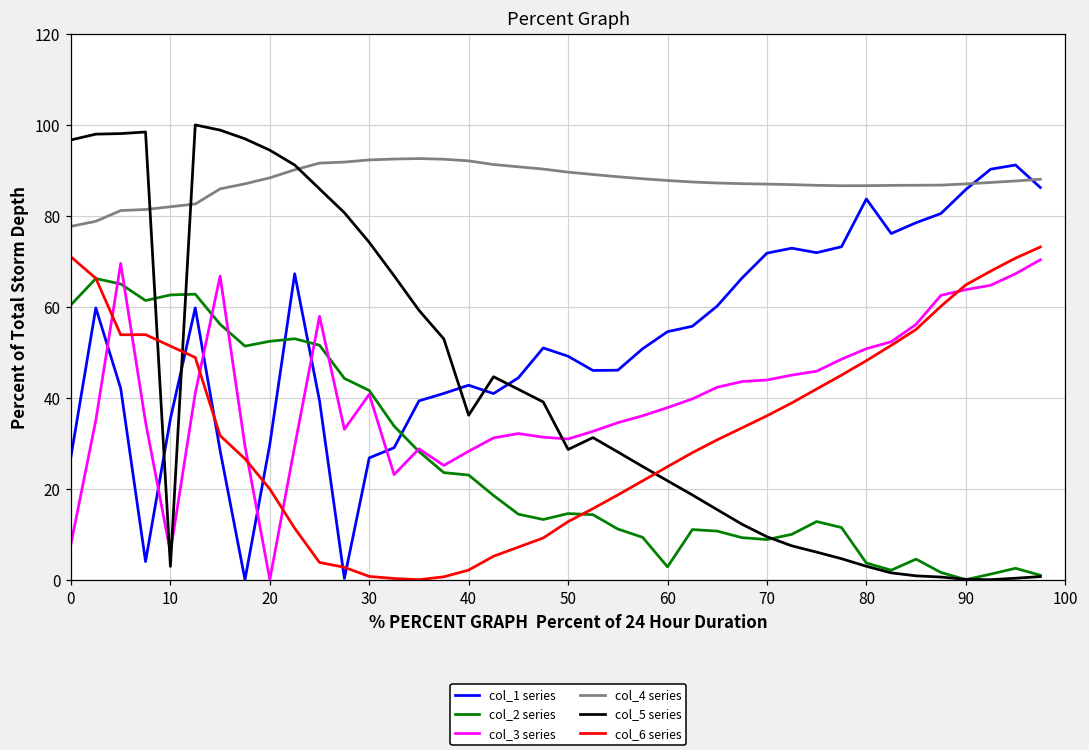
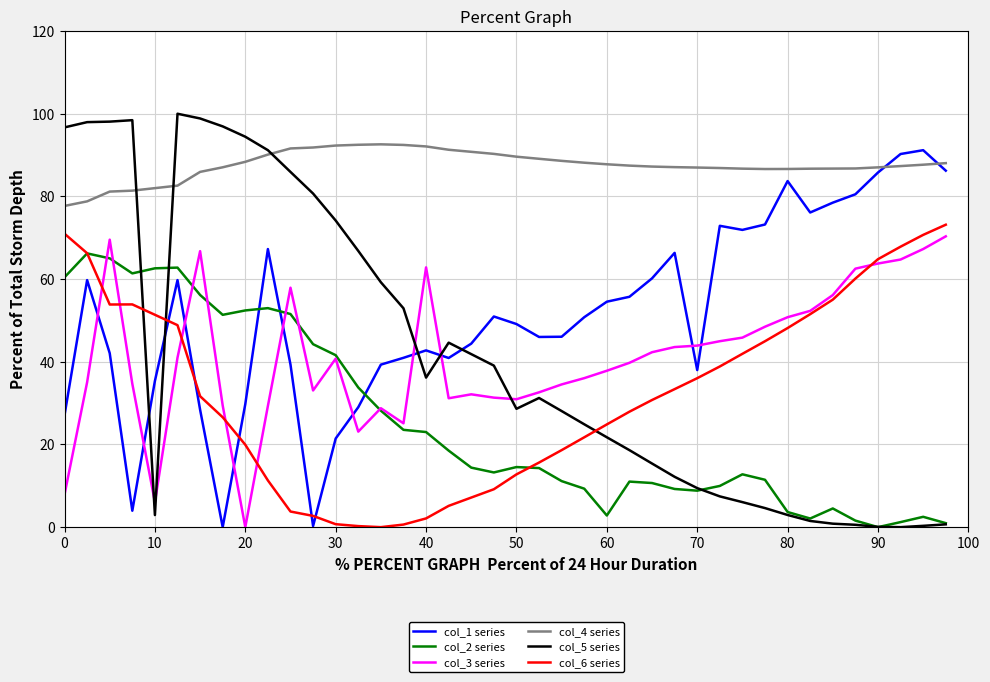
col_1 series, 30: 27 -> 21
col_3 series, 40: 28 -> 63
col_1 series, 70: 72 -> 38
